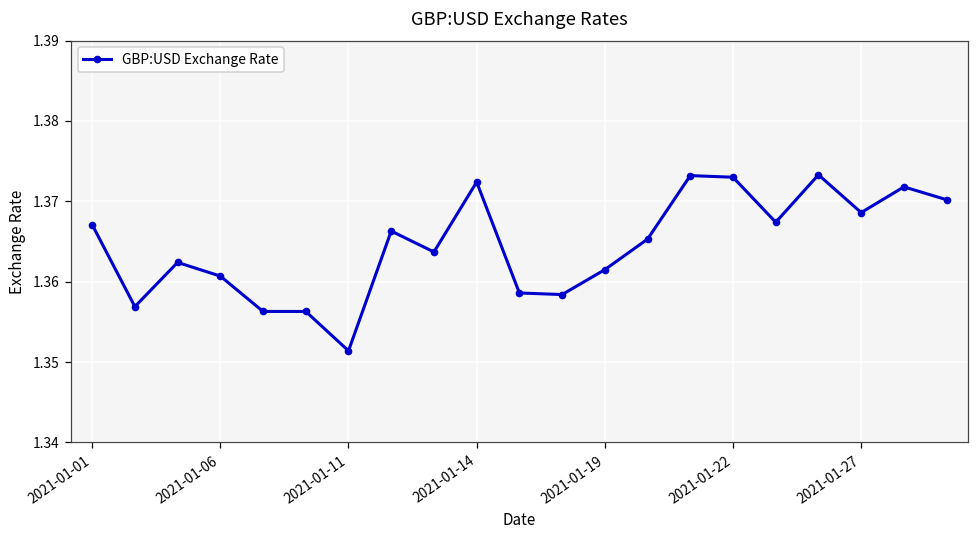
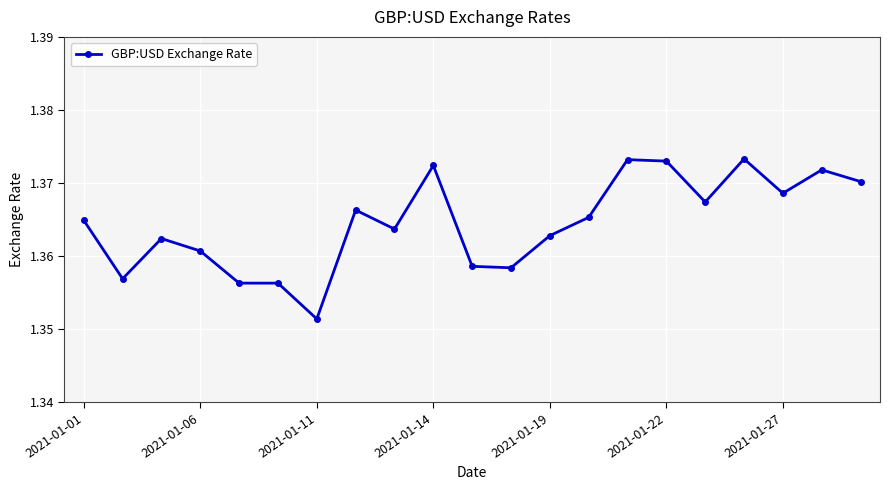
2021-01-01: 1.367 -> 1.365
2021-01-19: 1.362 -> 1.363
